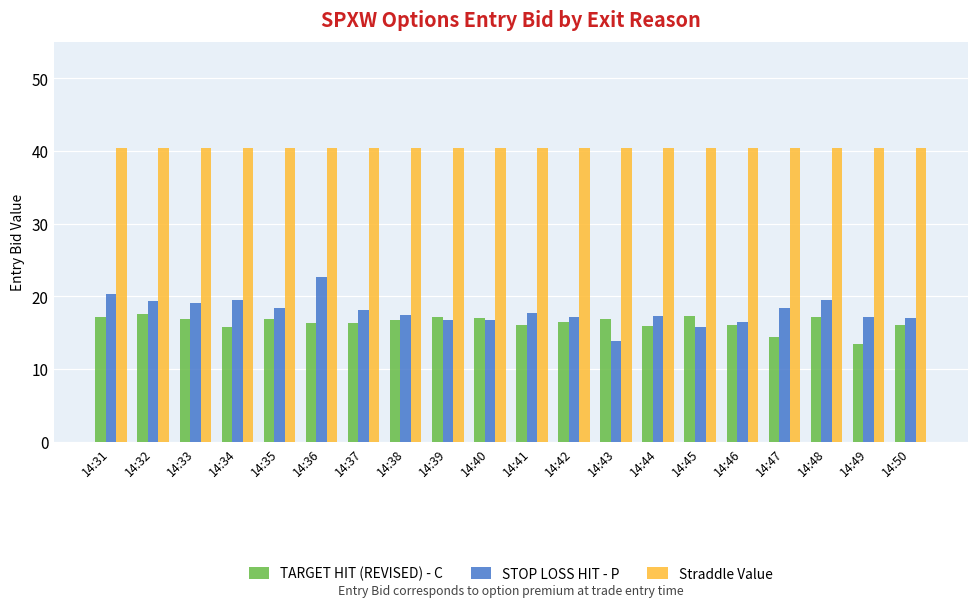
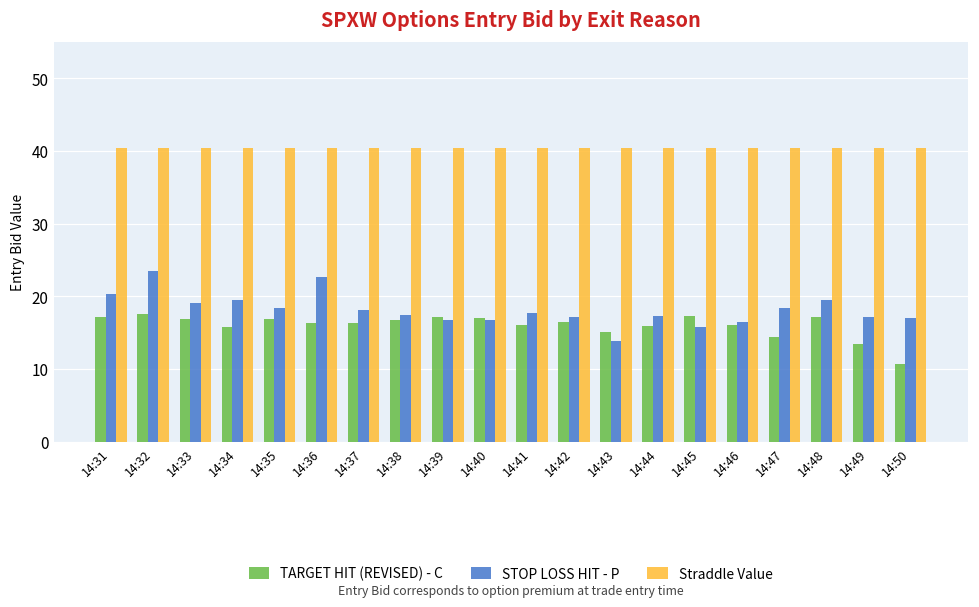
STOP LOSS HIT - P, 14:32: 19 -> 24
TARGET HIT (REVISED) - C, 14:43: 17 -> 15
TARGET HIT (REVISED) - C, 14:50: 16 -> 11
